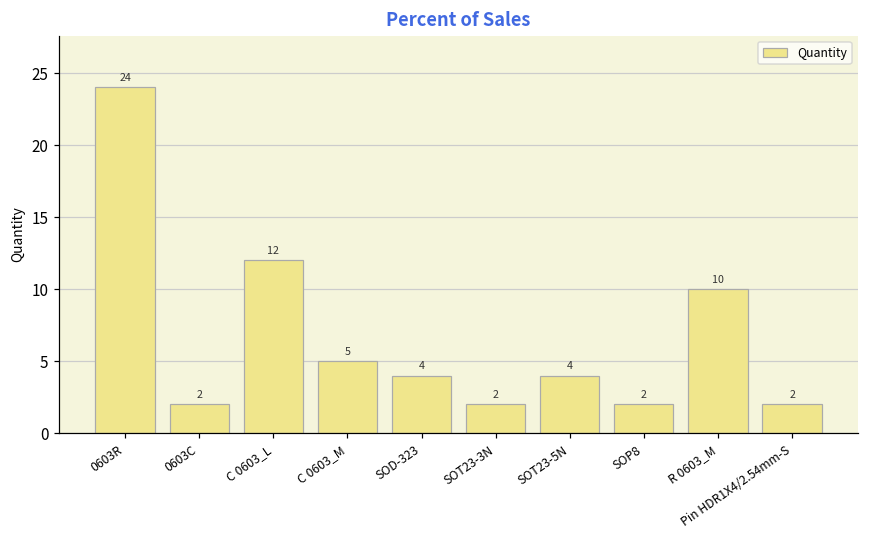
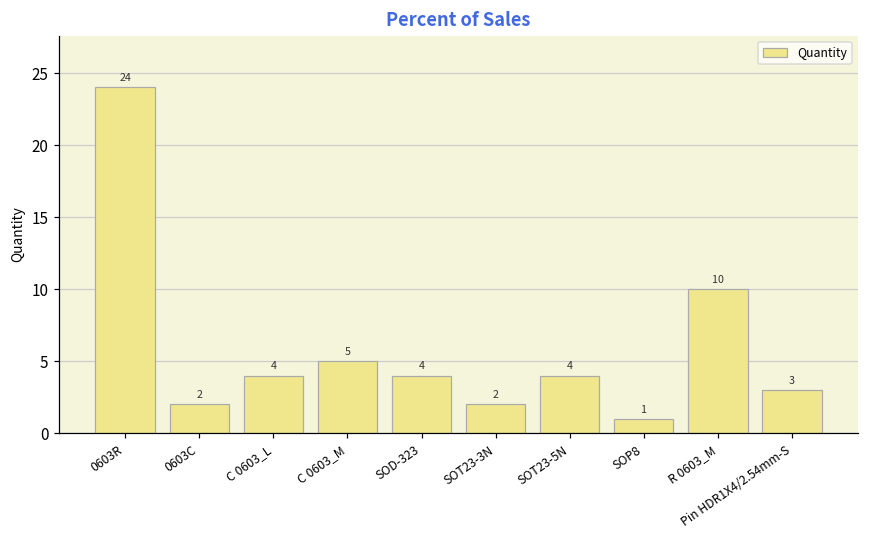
C 0603_L: 12 -> 4
SOP8: 2 -> 1
Pin HDR1X4/2.54mm-S: 2 -> 3
